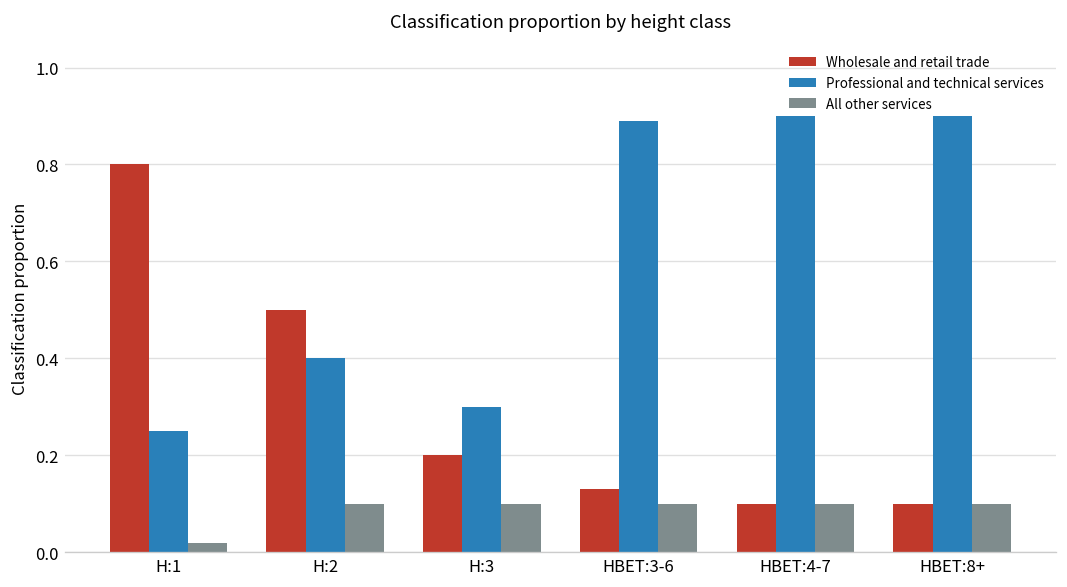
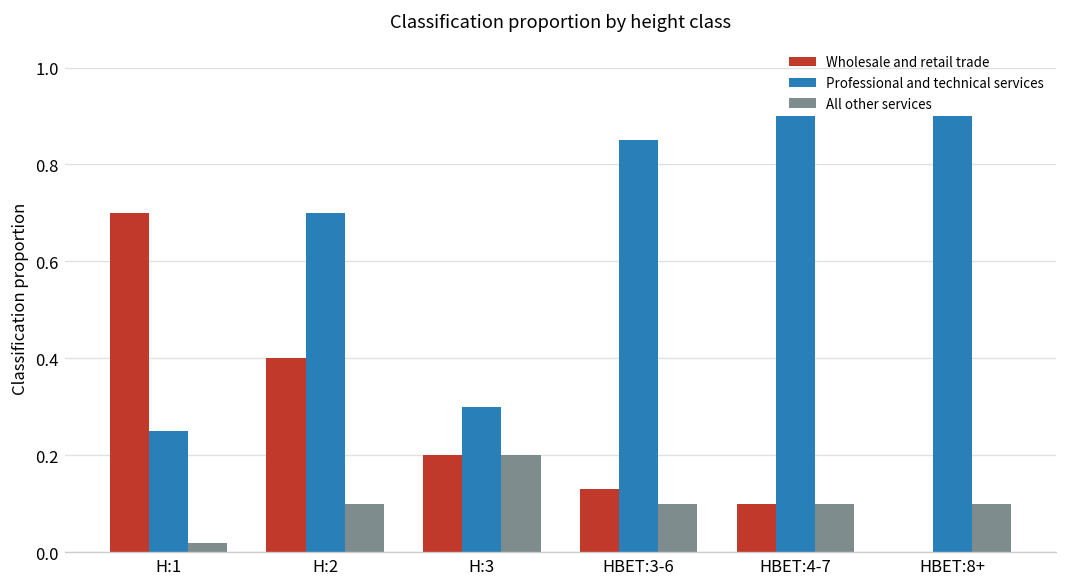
Wholesale and retail trade, H:1: 0.8 -> 0.7
Wholesale and retail trade, H:2: 0.5 -> 0.4
Professional and technical services, H:2: 0.4 -> 0.7
All other services, H:3: 0.1 -> 0.2
Professional and technical services, HBET:3-6: 0.89 -> 0.85
Wholesale and retail trade, HBET:8+: 0.1 -> 0.0
